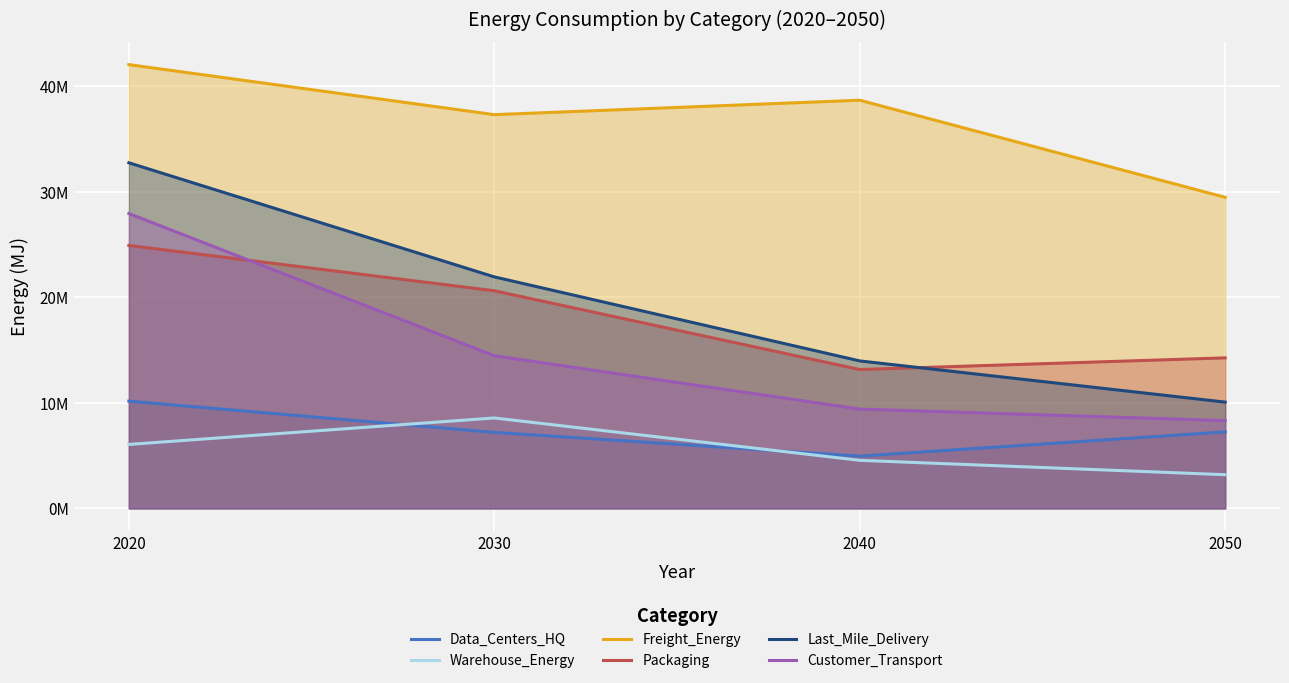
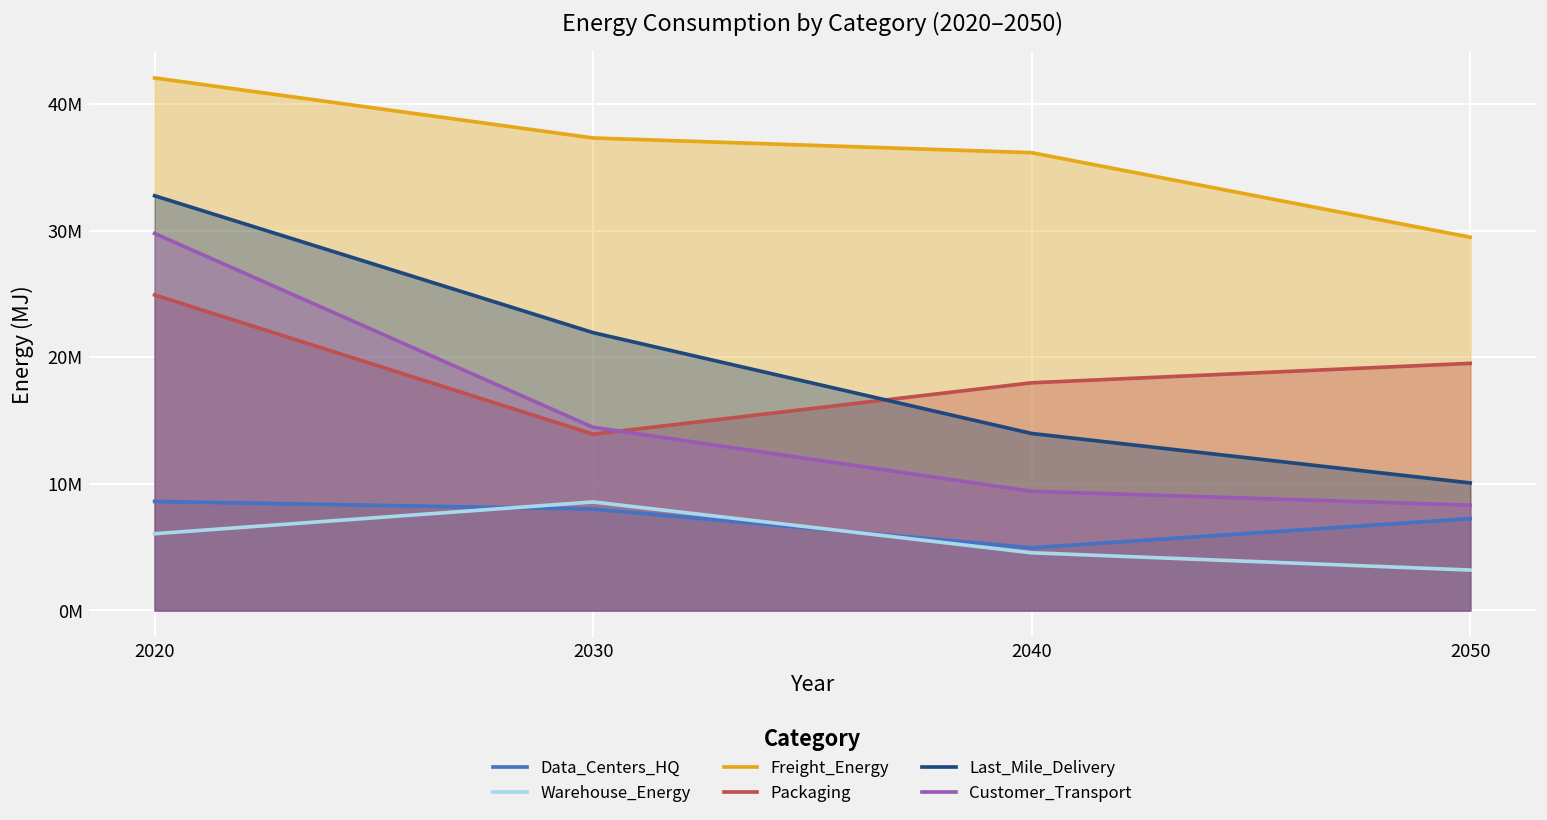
Data_Centers_HQ, 2020: 10200000 -> 8600000
Customer_Transport, 2020: 27900000 -> 29800000
Data_Centers_HQ, 2030: 7200000 -> 8000000
Packaging, 2030: 20600000 -> 13900000
Freight_Energy, 2040: 38700000 -> 36100000
Packaging, 2040: 13200000 -> 18000000
Packaging, 2050: 14300000 -> 19500000
